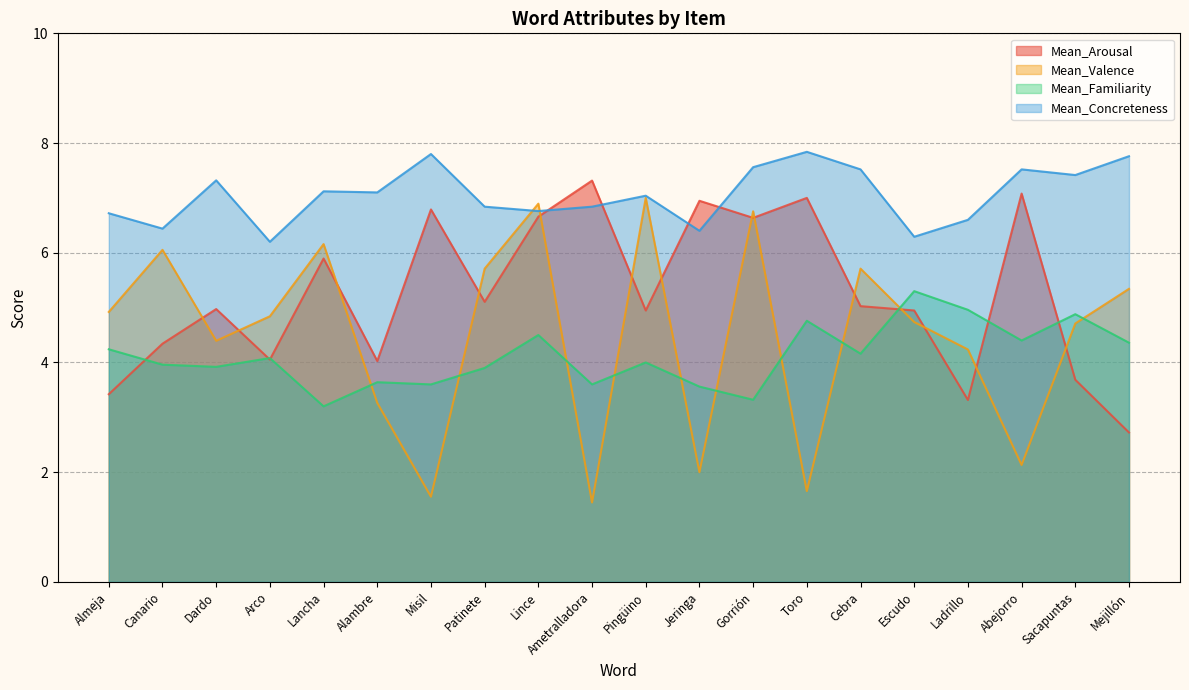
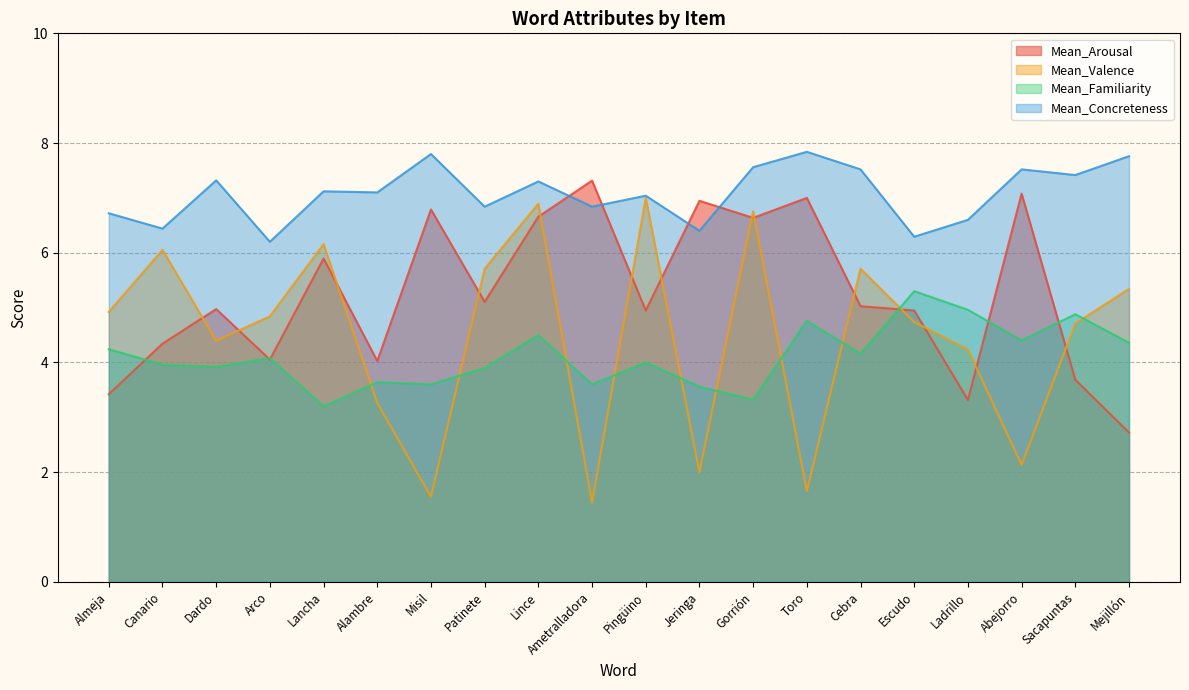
Mean_Concreteness, Lince: 6.8 -> 7.3
